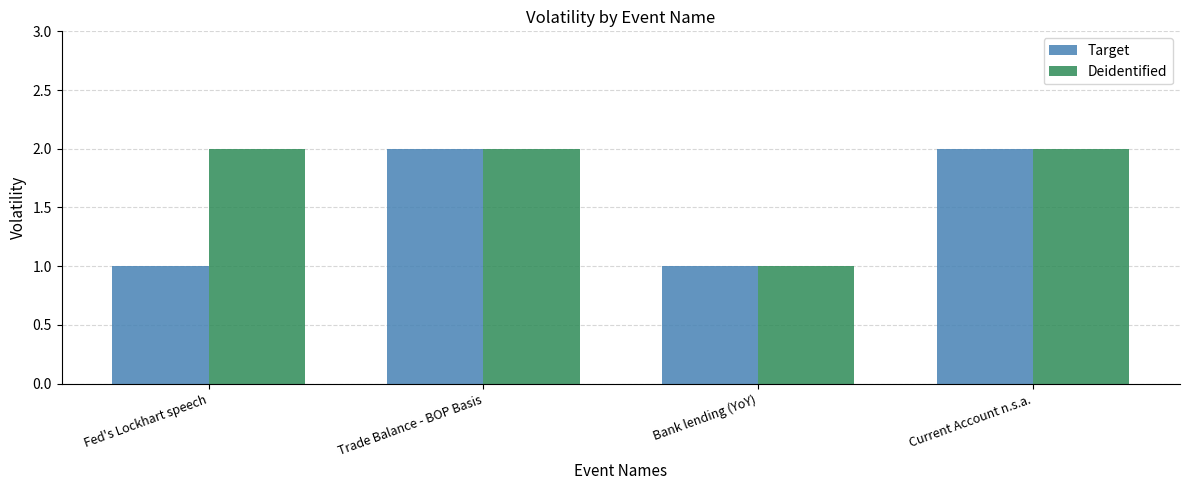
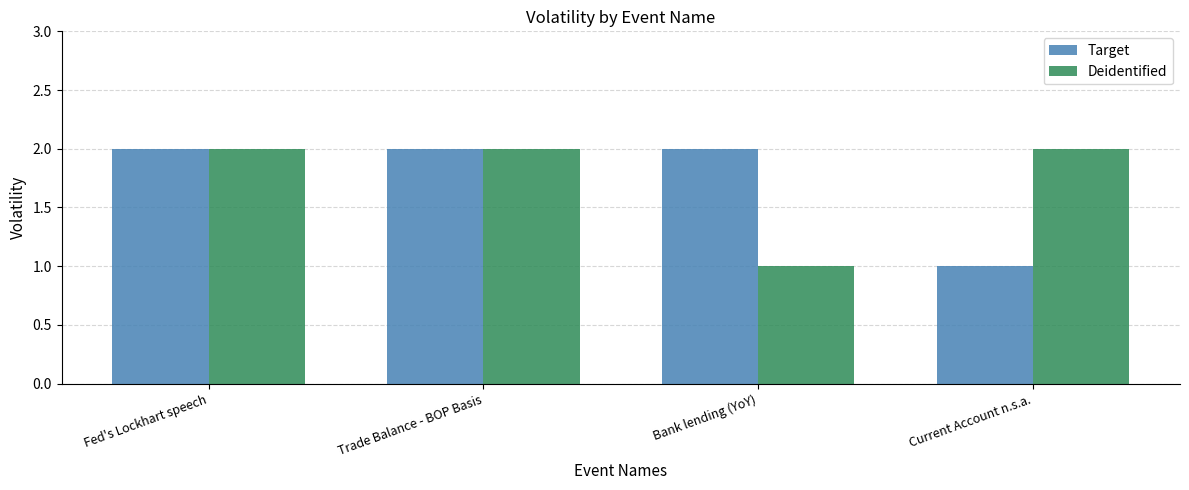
Target, Fed's Lockhart speech: 1 -> 2
Target, Bank lending (YoY): 1 -> 2
Target, Current Account n.s.a.: 2 -> 1
